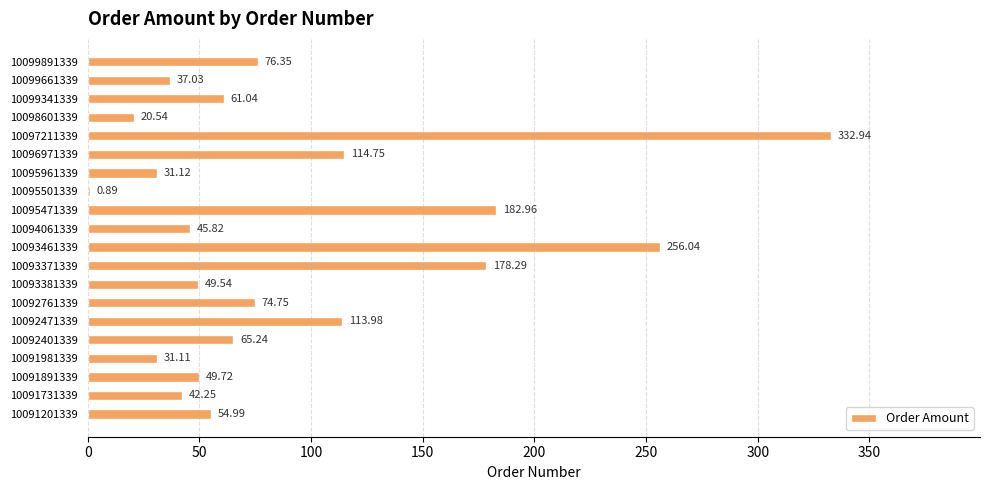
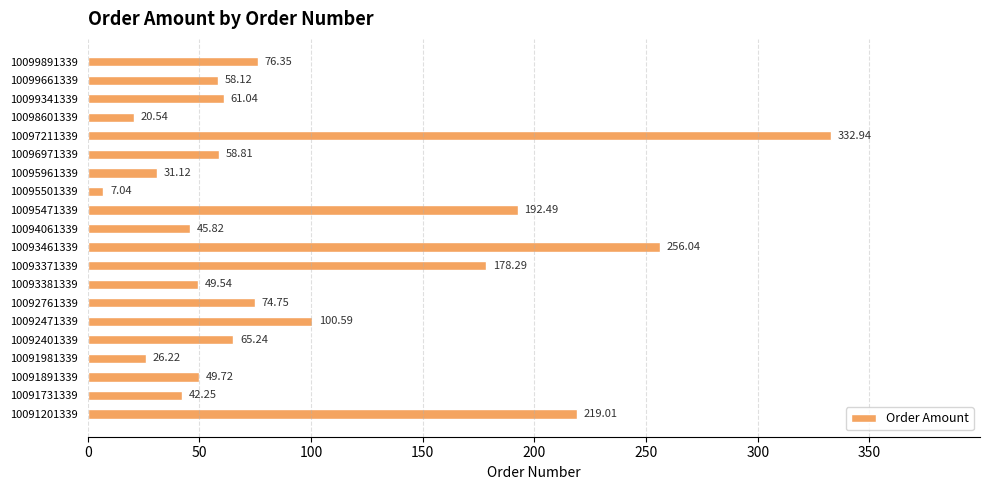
10099661339: 37.03 -> 58.12
10096971339: 114.75 -> 58.81
10095501339: 0.89 -> 7.04
10095471339: 182.96 -> 192.49
10092471339: 113.98 -> 100.59
10091981339: 31.11 -> 26.22
10091201339: 54.99 -> 219.01
